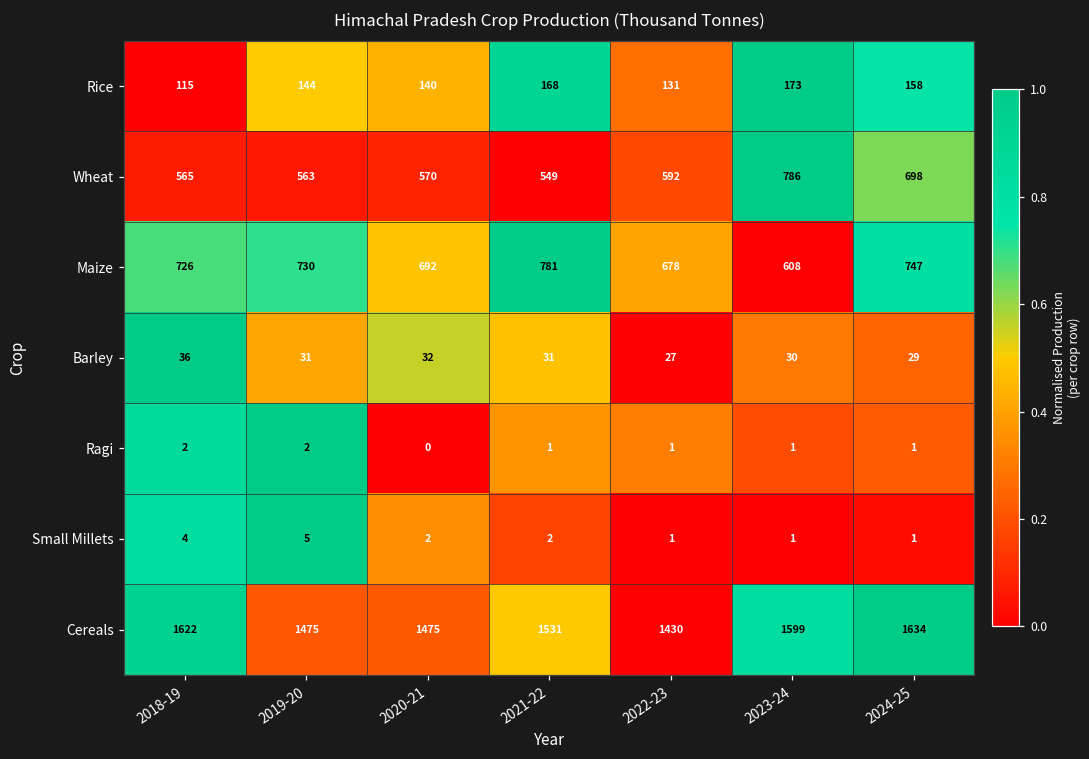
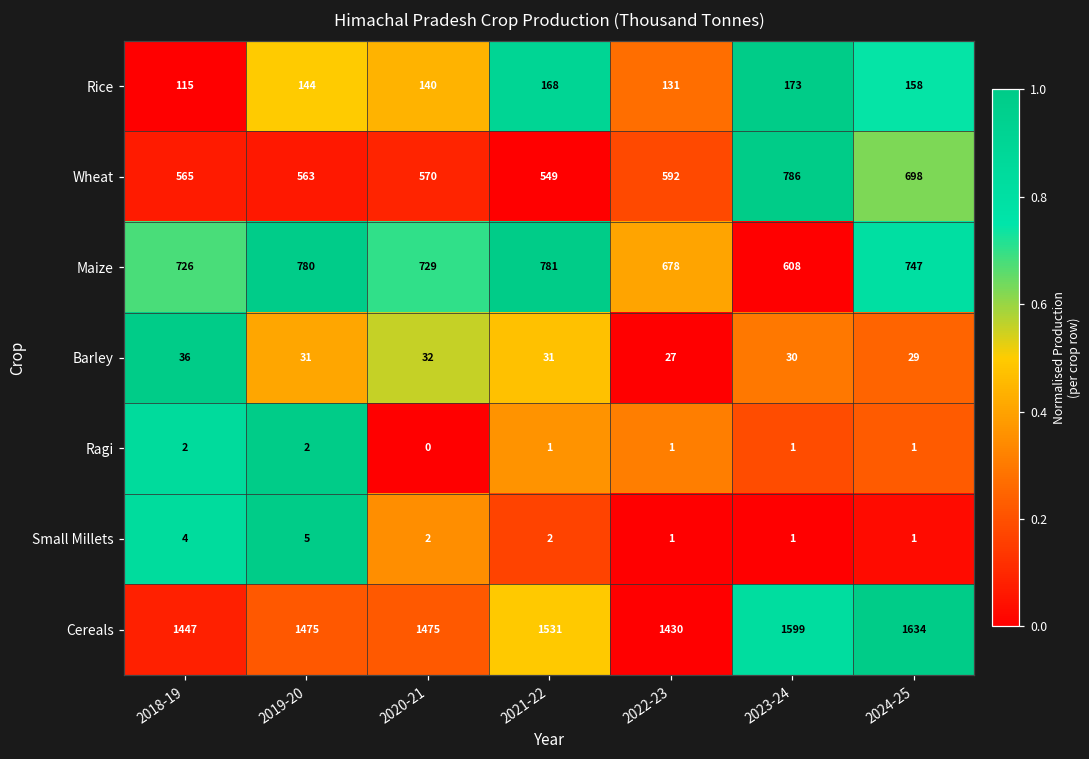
Maize, 2019-20: 730 -> 780
Maize, 2020-21: 692 -> 729
Cereals, 2018-19: 1622 -> 1447
